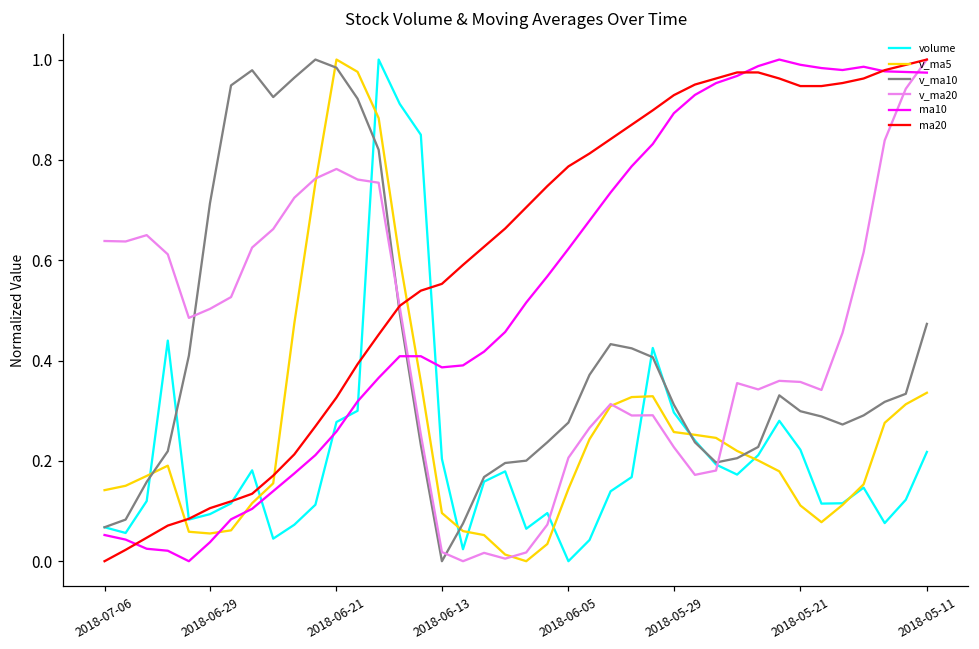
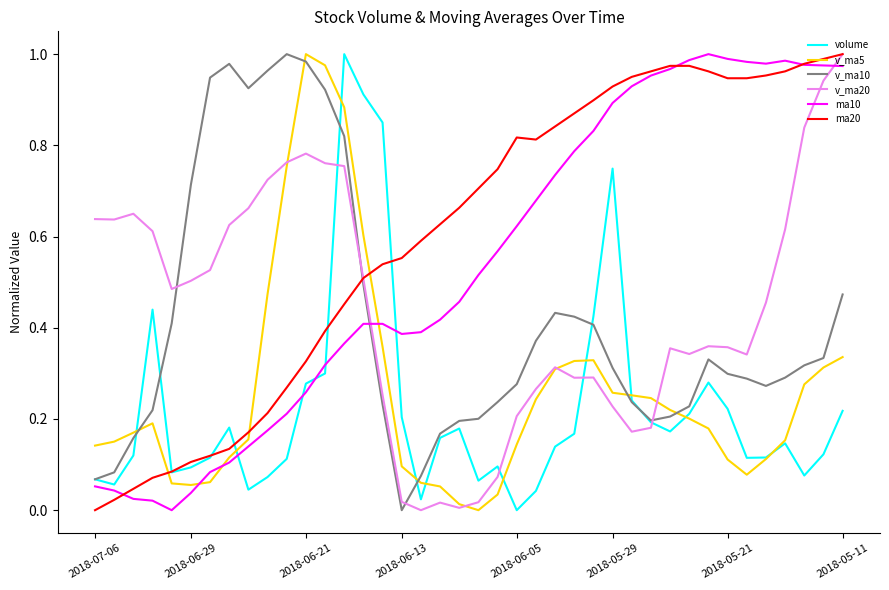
ma20, 2018-06-05: 0.79 -> 0.82
volume, 2018-05-29: 0.30 -> 0.75
